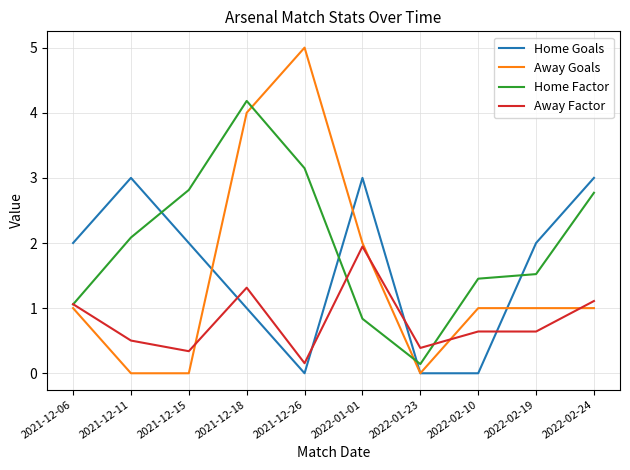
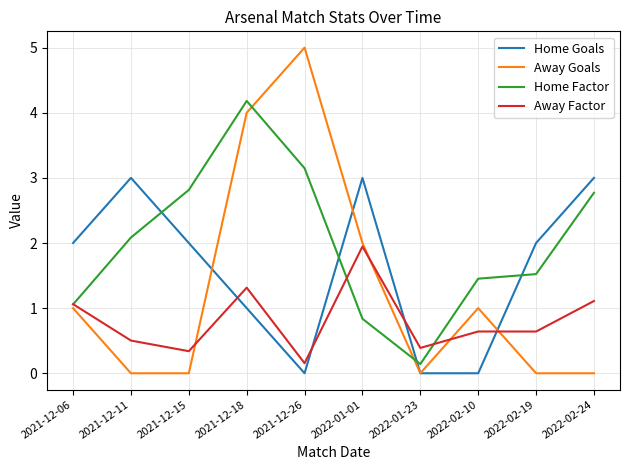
Away Goals, 2022-02-19: 1 -> 0
Away Goals, 2022-02-24: 1 -> 0
